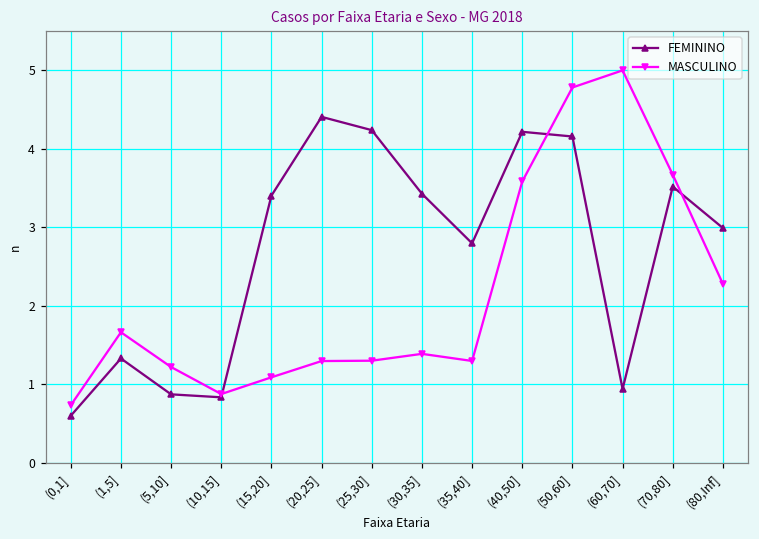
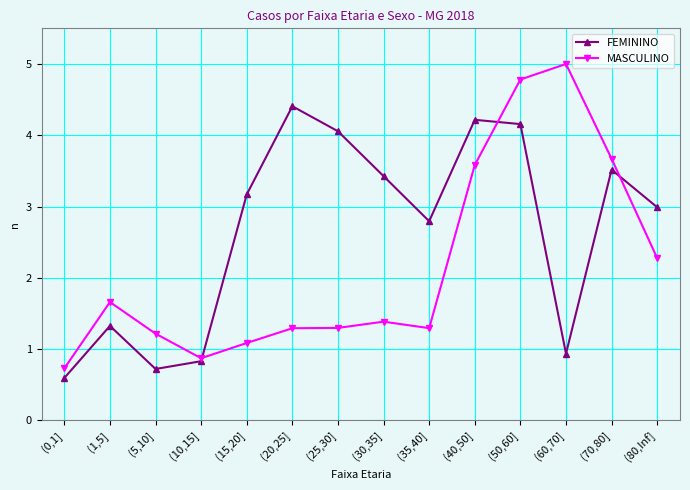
FEMININO, (5,10]: 0.9 -> 0.7
FEMININO, (15,20]: 3.4 -> 3.2
FEMININO, (25,30]: 4.2 -> 4.1
